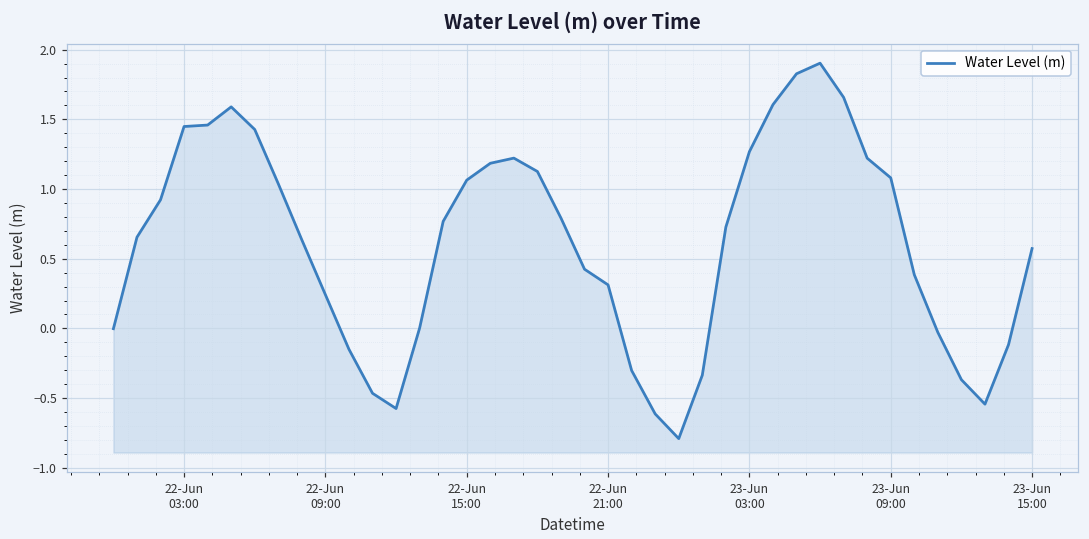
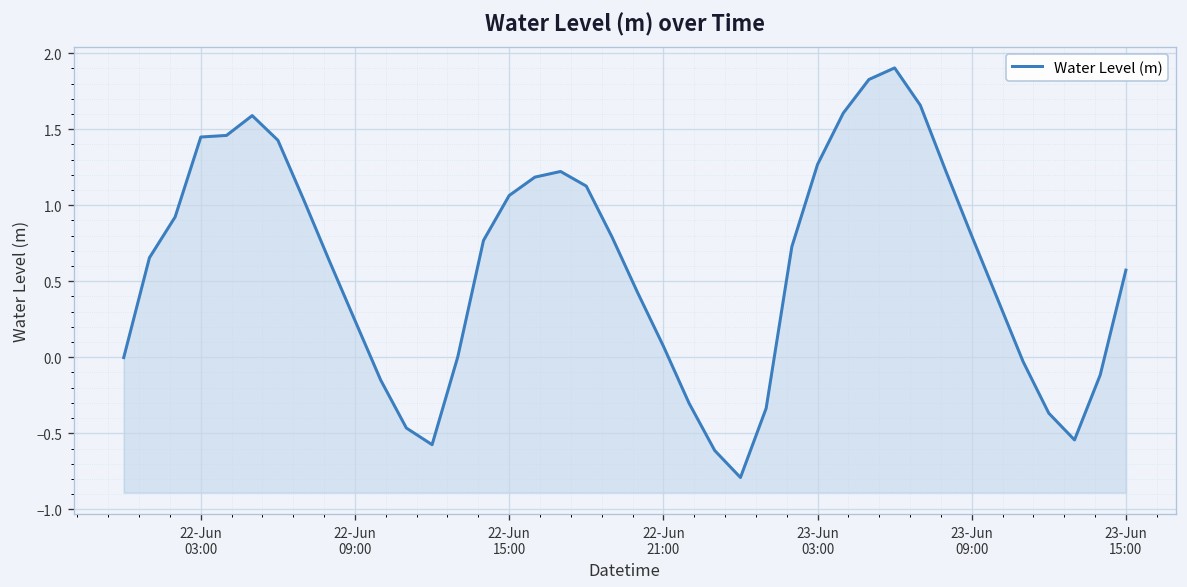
22-Jun 21:00: 0.31 -> 0.07
23-Jun 09:00: 1.08 -> 0.80
